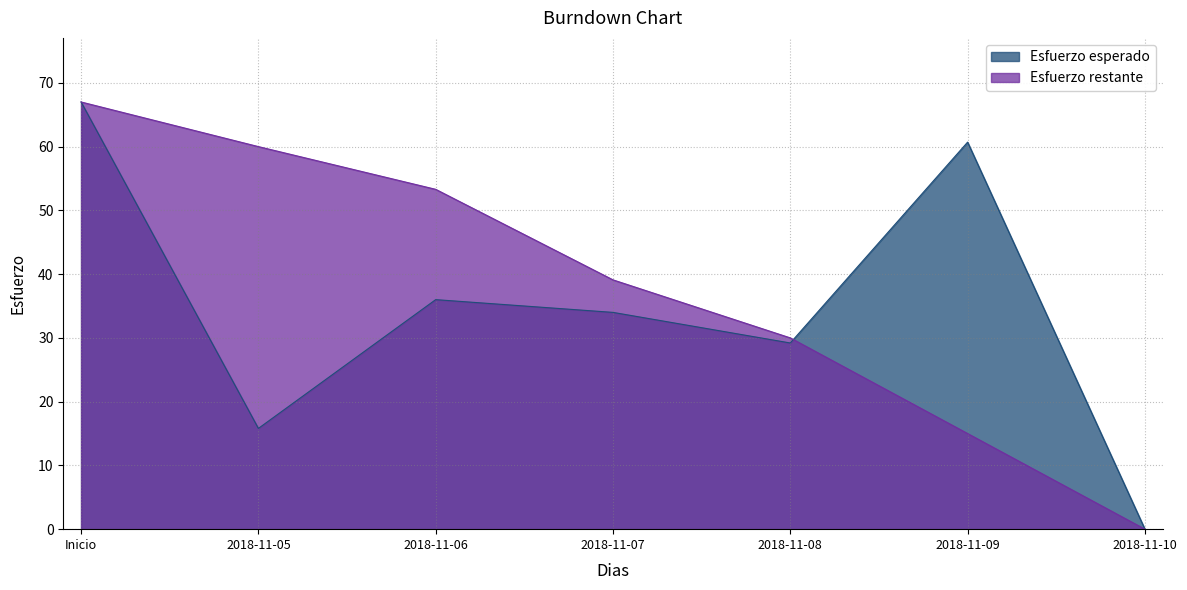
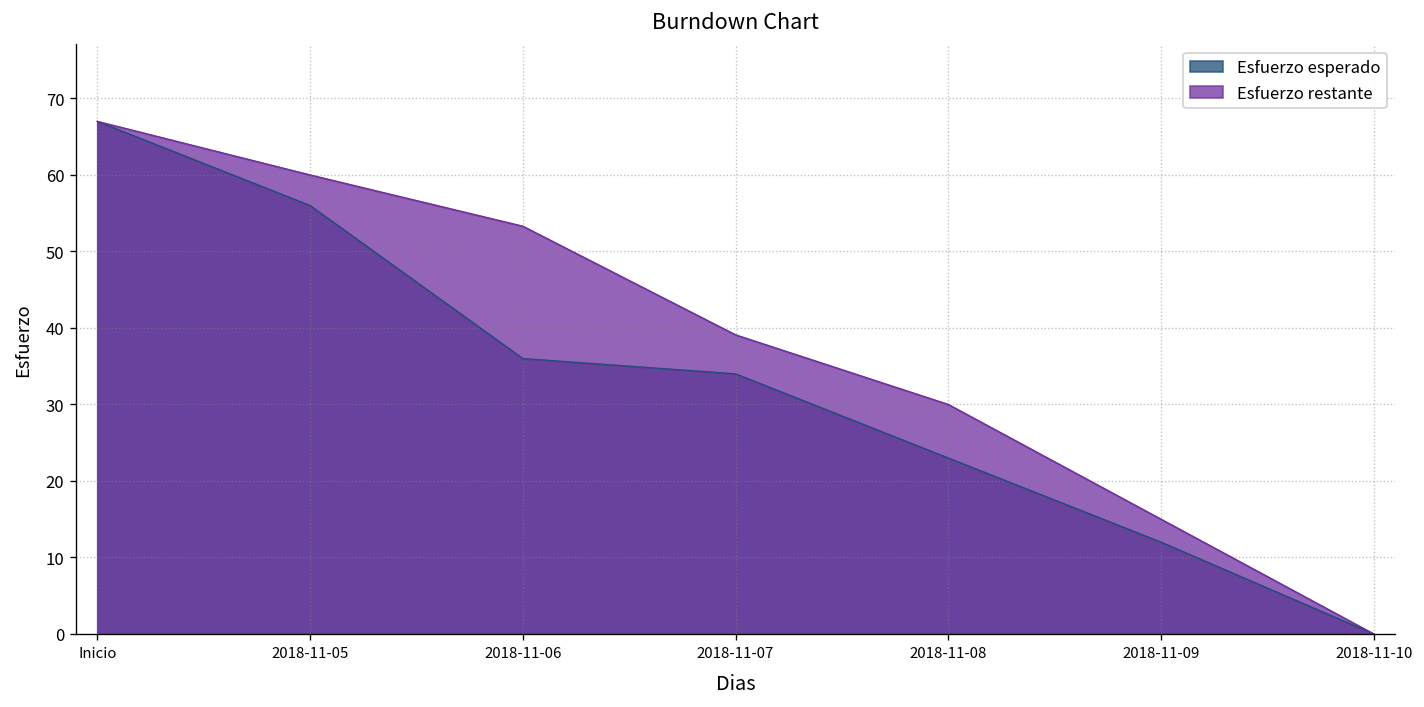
Esfuerzo esperado, 2018-11-05: 16 -> 56
Esfuerzo esperado, 2018-11-08: 29 -> 23
Esfuerzo esperado, 2018-11-09: 61 -> 12
